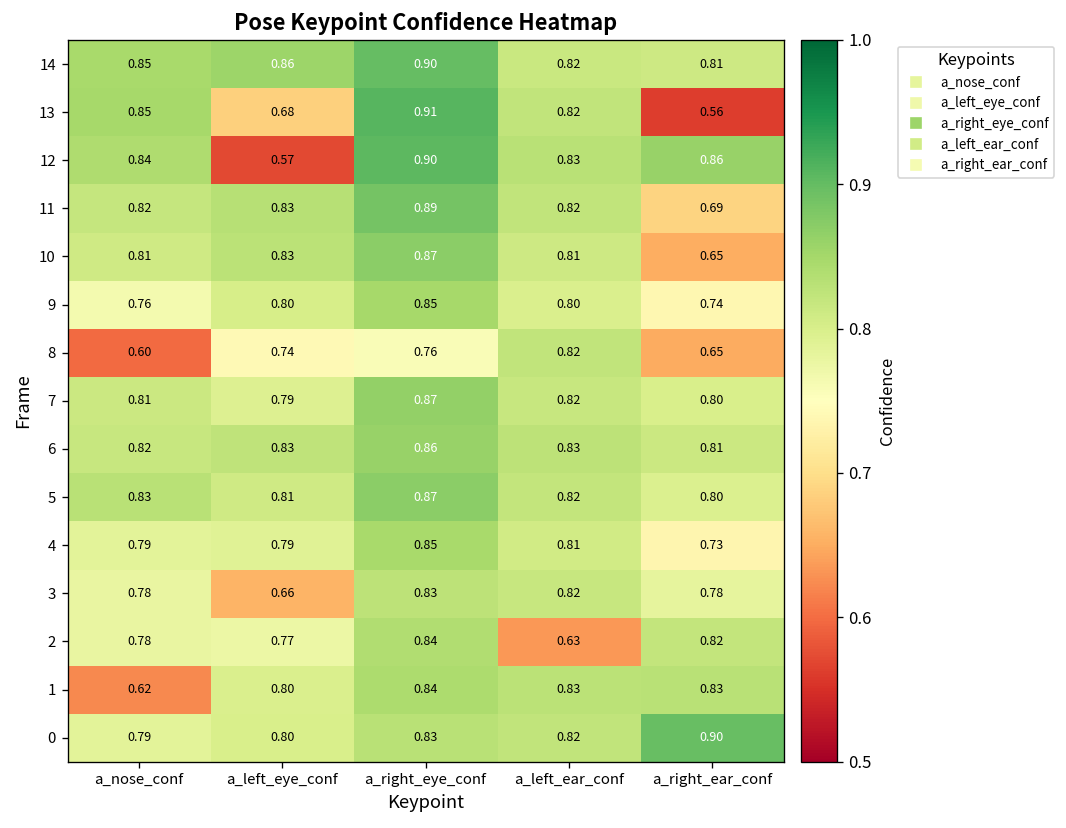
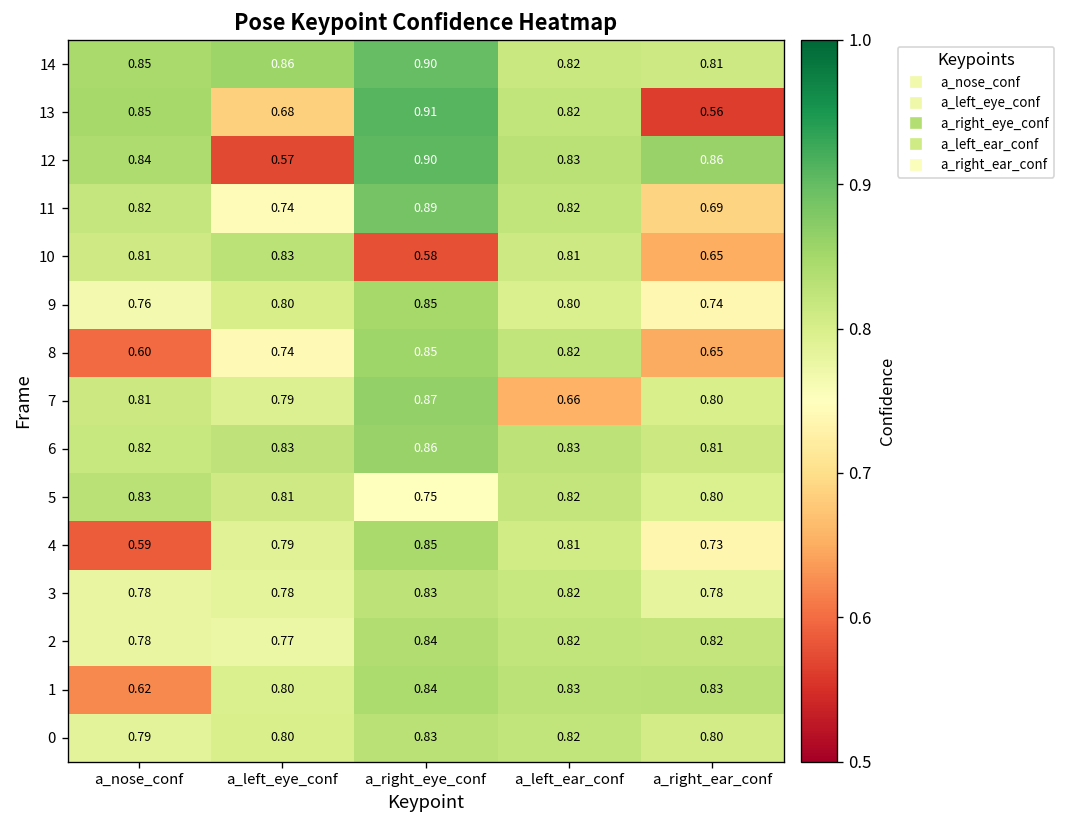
11, a_left_eye_conf: 0.83 -> 0.74
10, a_right_eye_conf: 0.87 -> 0.58
8, a_right_eye_conf: 0.76 -> 0.85
7, a_left_ear_conf: 0.82 -> 0.66
5, a_right_eye_conf: 0.87 -> 0.75
4, a_nose_conf: 0.79 -> 0.59
3, a_left_eye_conf: 0.66 -> 0.78
2, a_left_ear_conf: 0.63 -> 0.82
0, a_right_ear_conf: 0.90 -> 0.80
